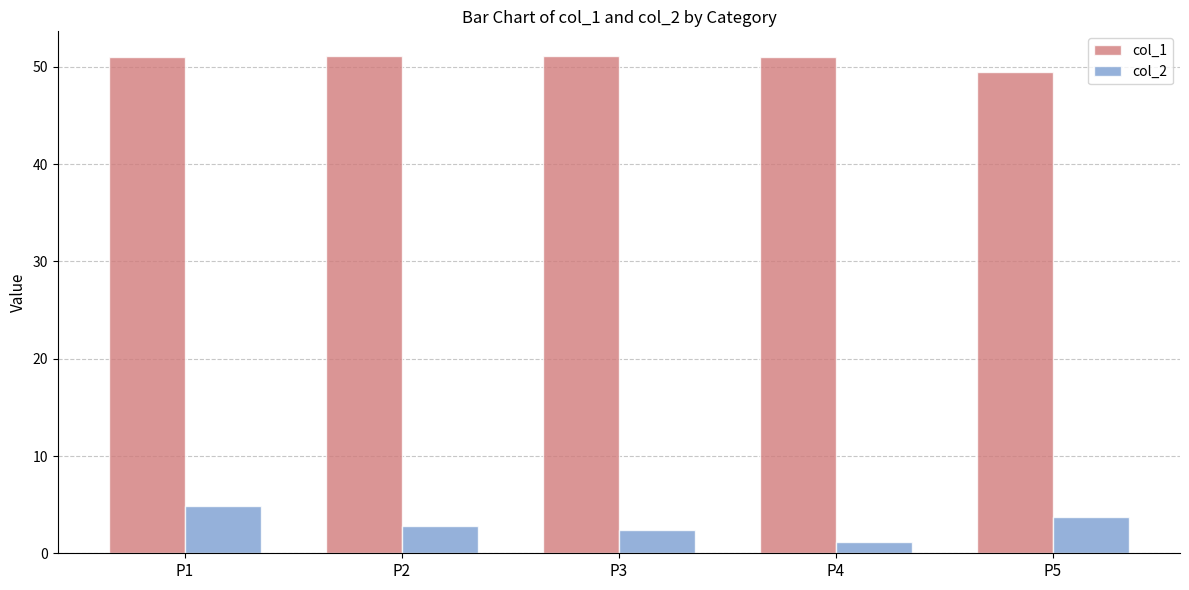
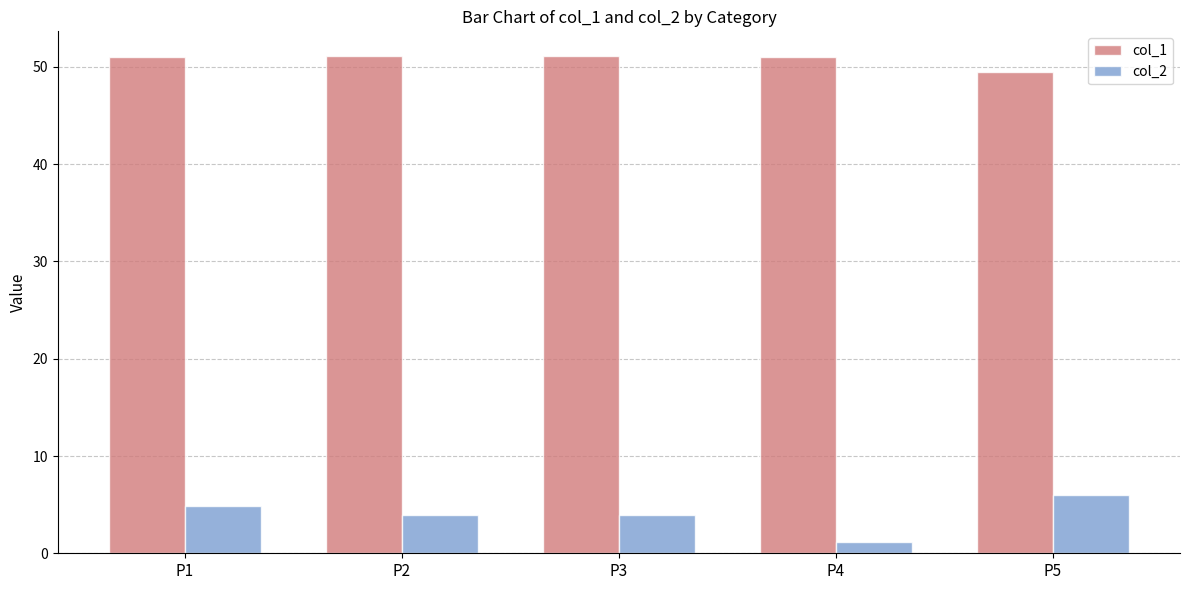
col_2, P2: 3 -> 4
col_2, P3: 2 -> 4
col_2, P5: 4 -> 6
